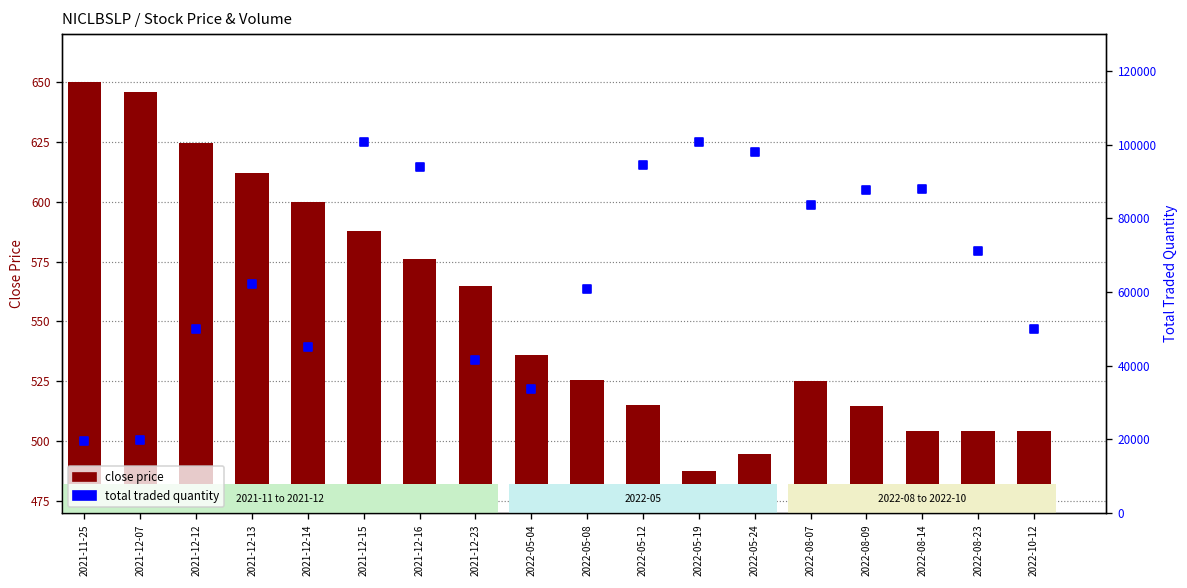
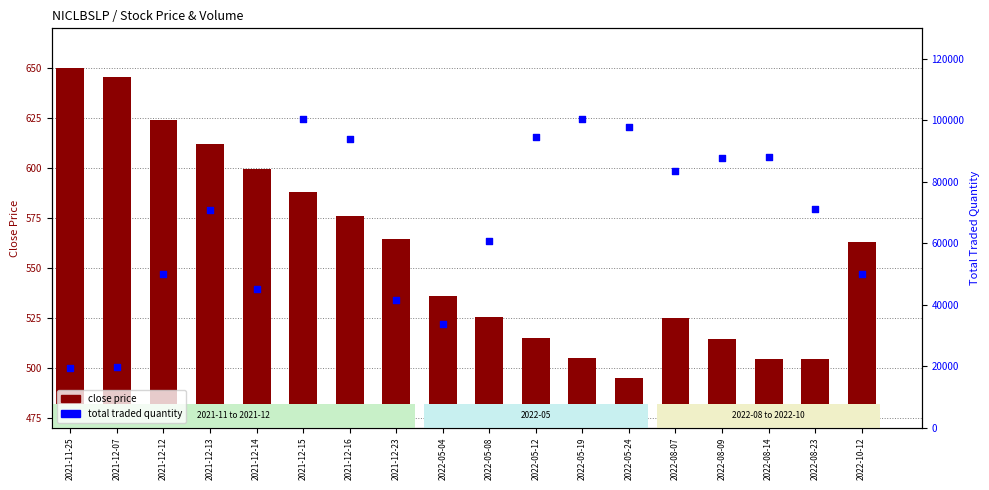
close price, 2022-05-19: 488 -> 505
close price, 2022-10-12: 504 -> 563
total traded quantity, 2021-12-13: 62000 -> 71000
